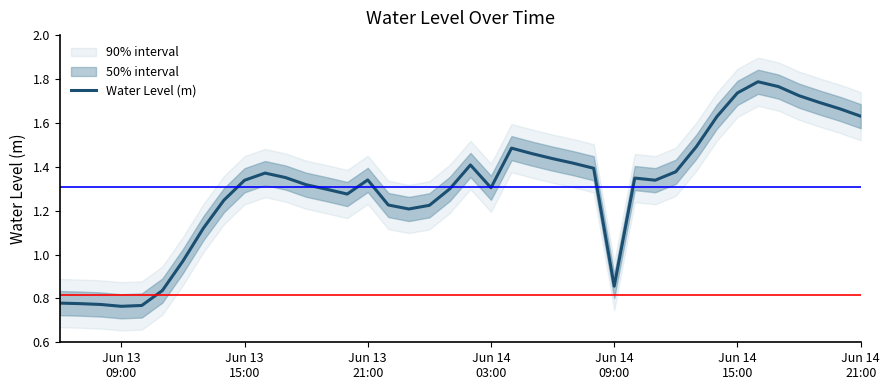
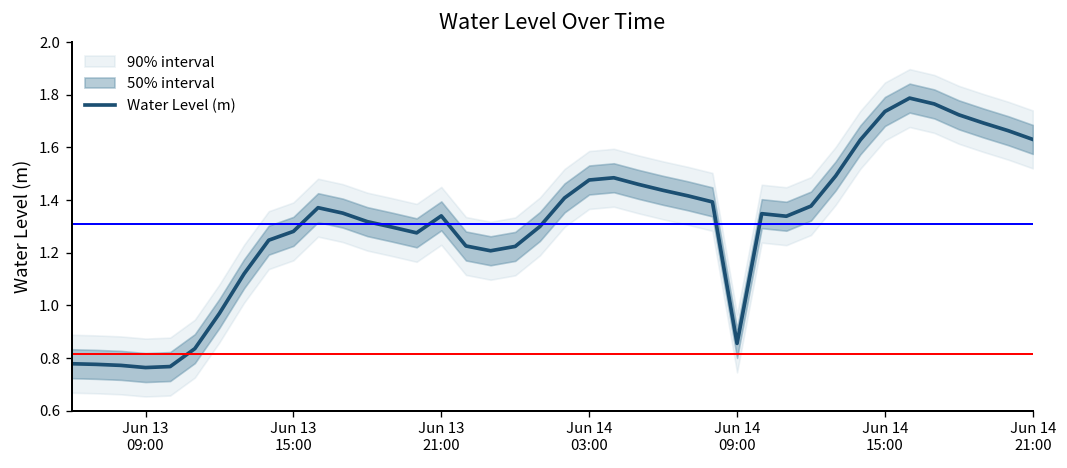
Water Level (m), Jun 13 15:00: 1.34 -> 1.28
Water Level (m), Jun 14 03:00: 1.30 -> 1.48
